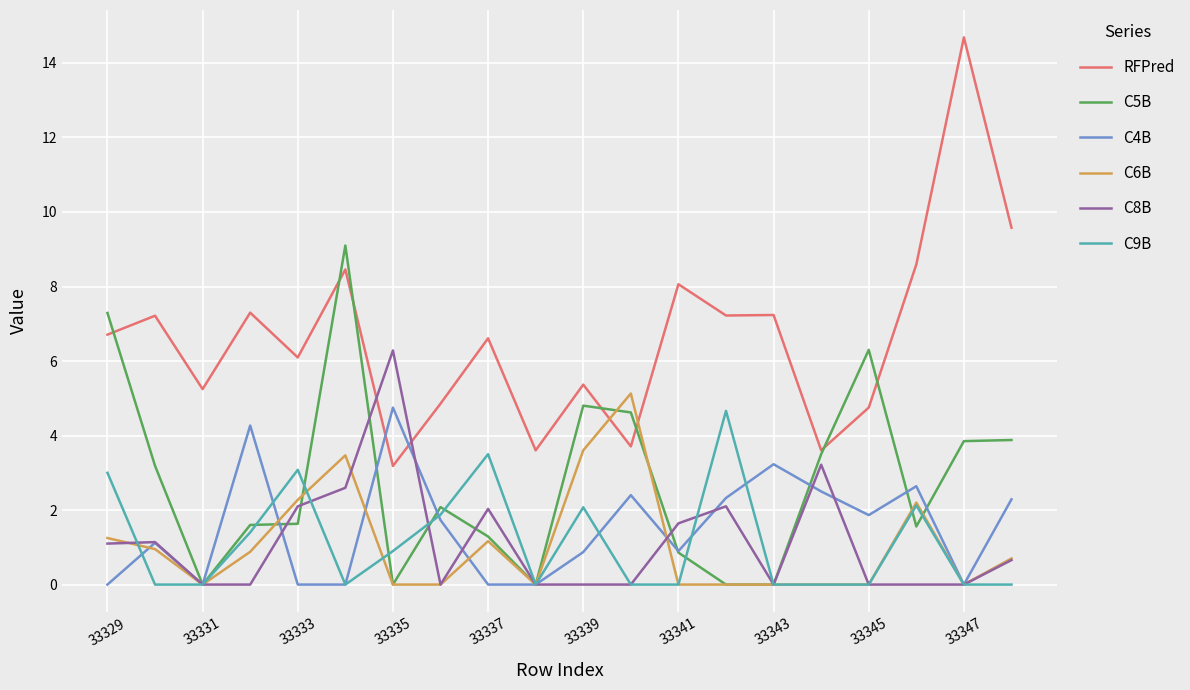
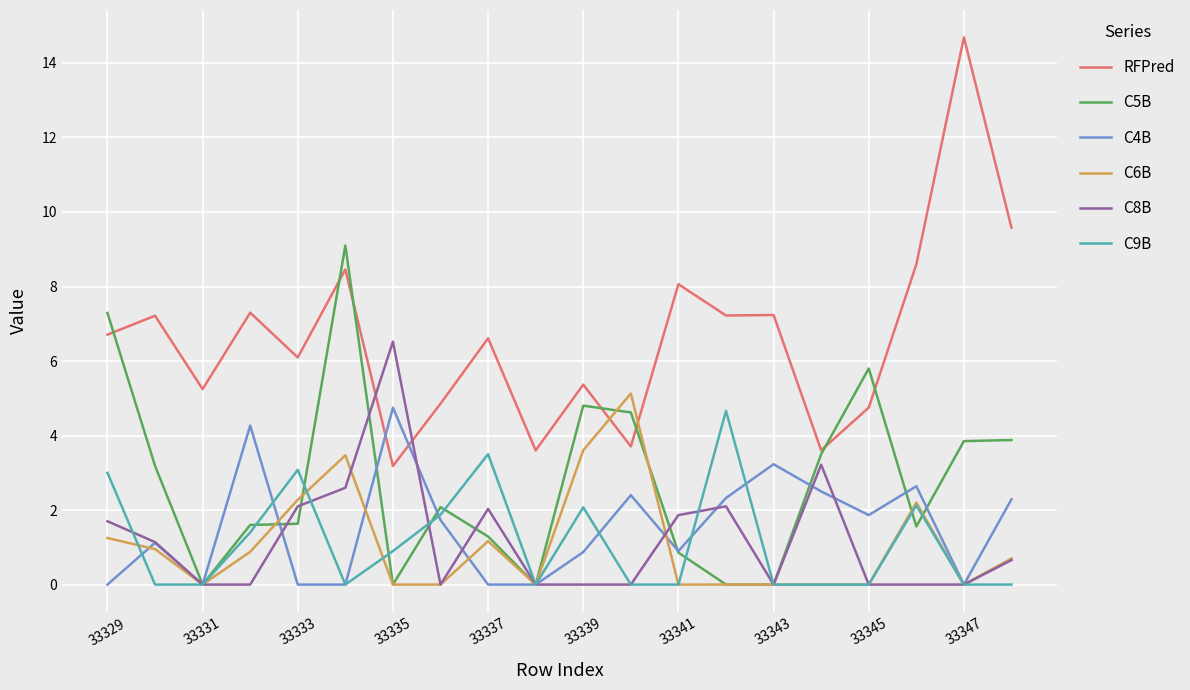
C8B, 33329: 1.1 -> 1.7
C8B, 33335: 6.3 -> 6.5
C8B, 33341: 1.6 -> 1.9
C5B, 33345: 6.3 -> 5.8
